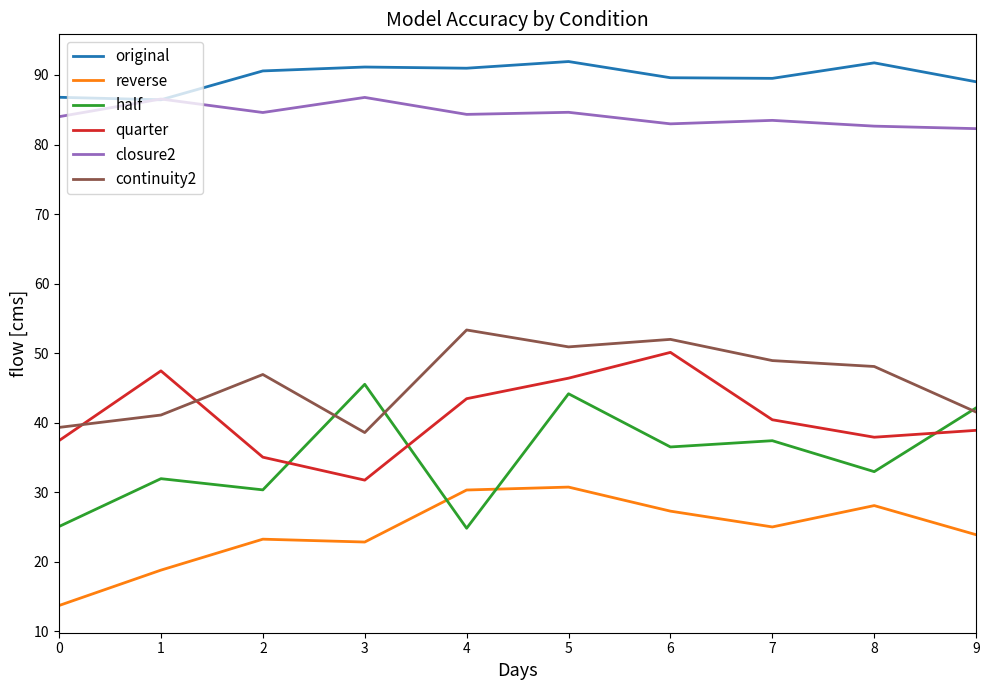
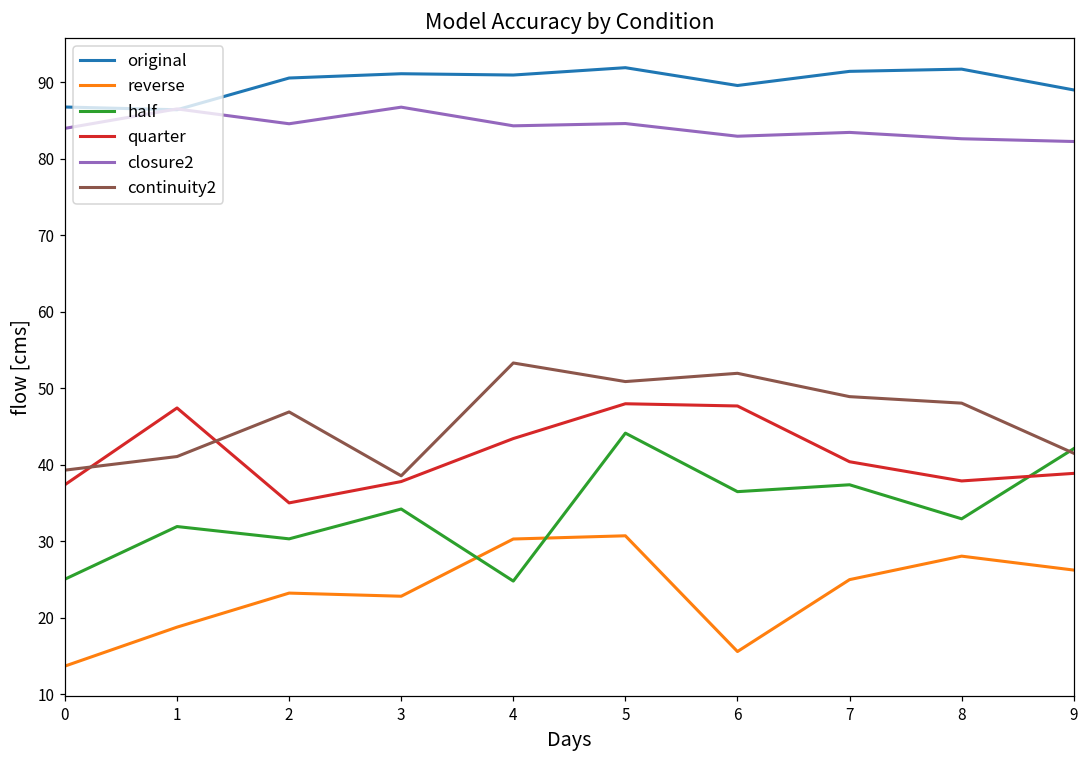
half, 3: 46 -> 34
quarter, 3: 32 -> 38
quarter, 5: 46 -> 48
reverse, 6: 27 -> 16
quarter, 6: 50 -> 48
original, 7: 90 -> 91
reverse, 9: 24 -> 26
